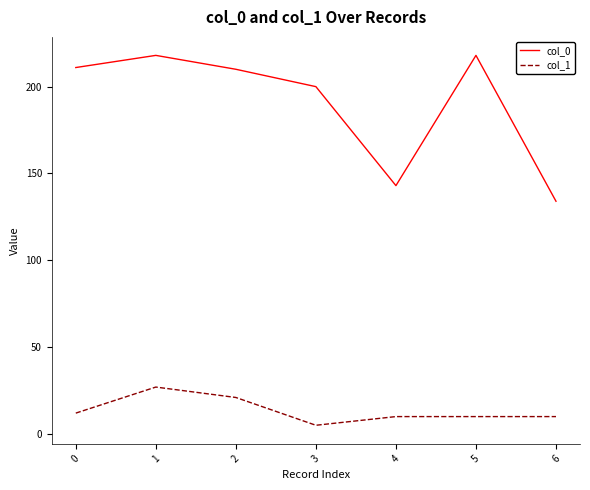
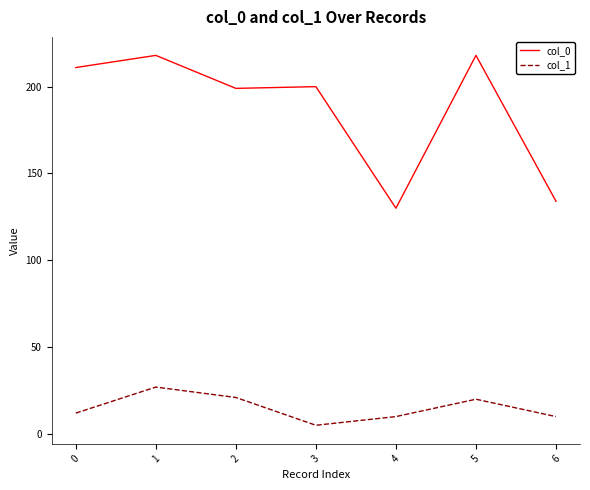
col_0, 2: 210 -> 199
col_0, 4: 143 -> 130
col_1, 5: 10 -> 20
